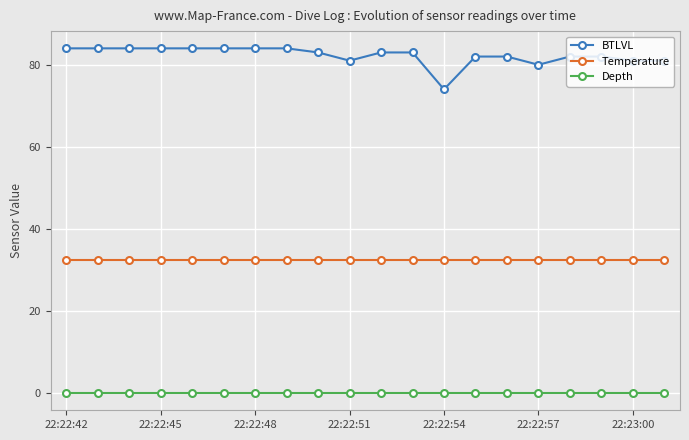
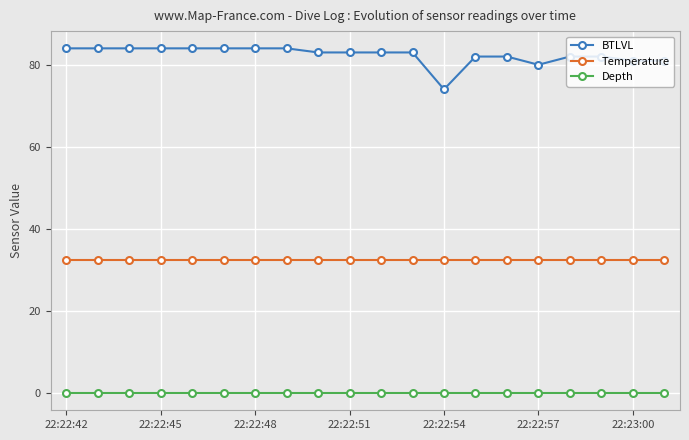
BTLVL, 22:22:51: 81 -> 83
